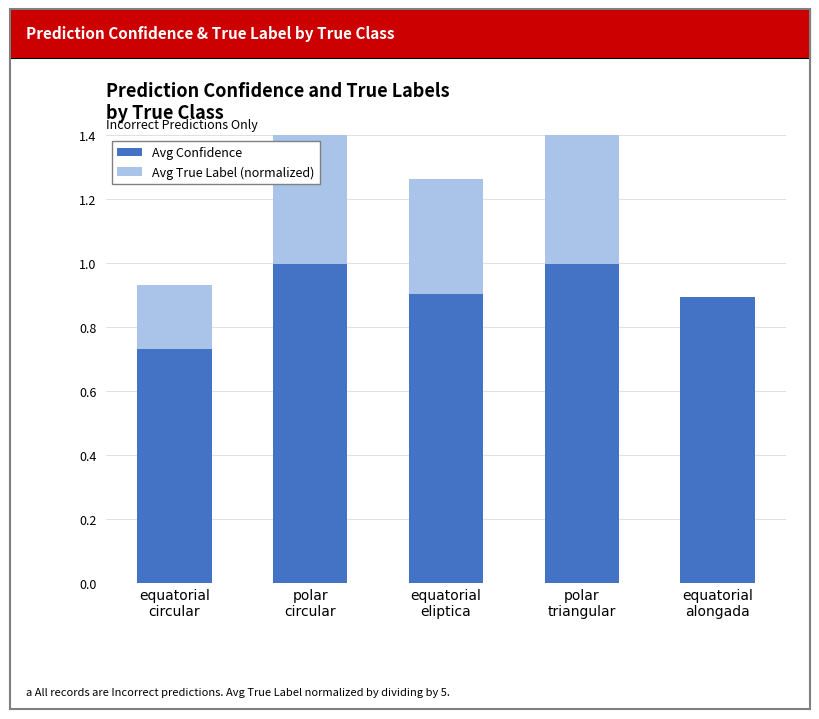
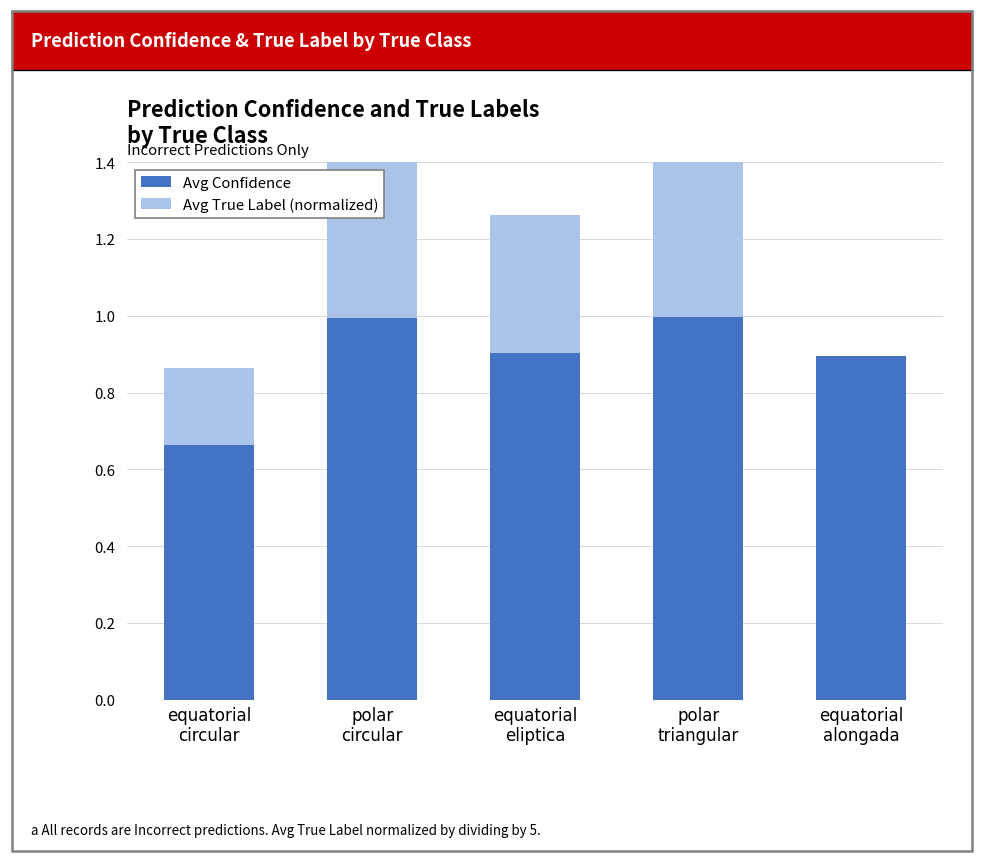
Avg Confidence, equatorial circular: 0.73 -> 0.66
